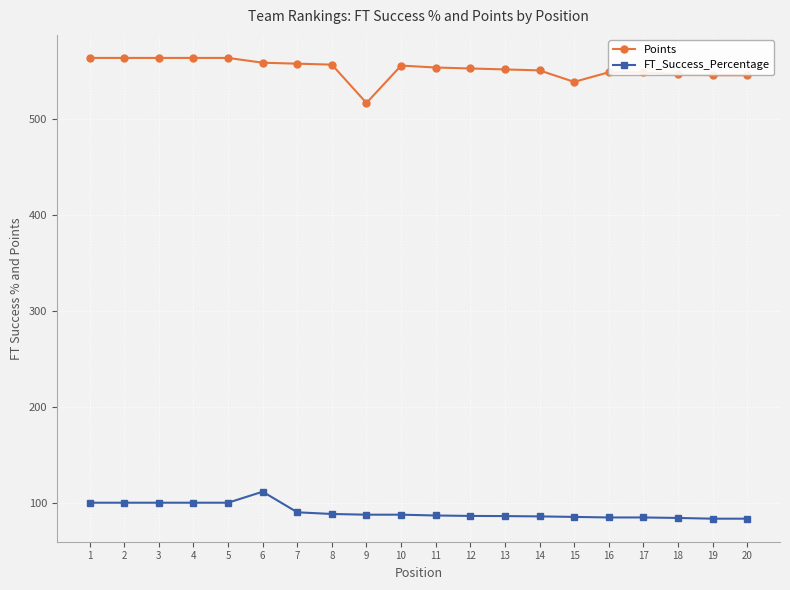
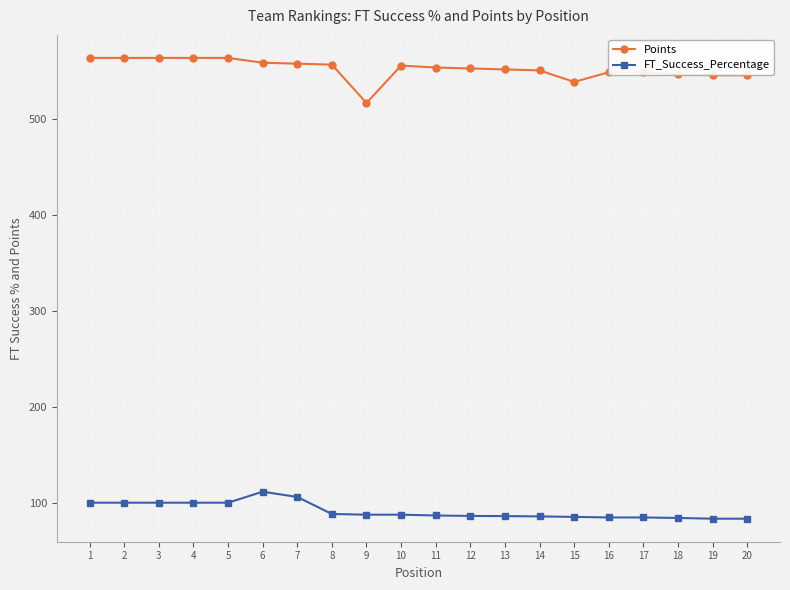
FT_Success_Percentage, 7: 90 -> 110
